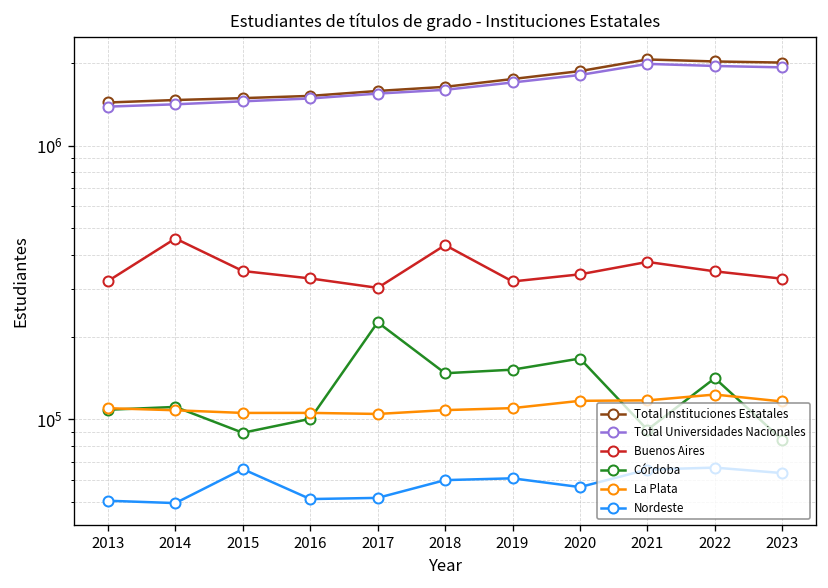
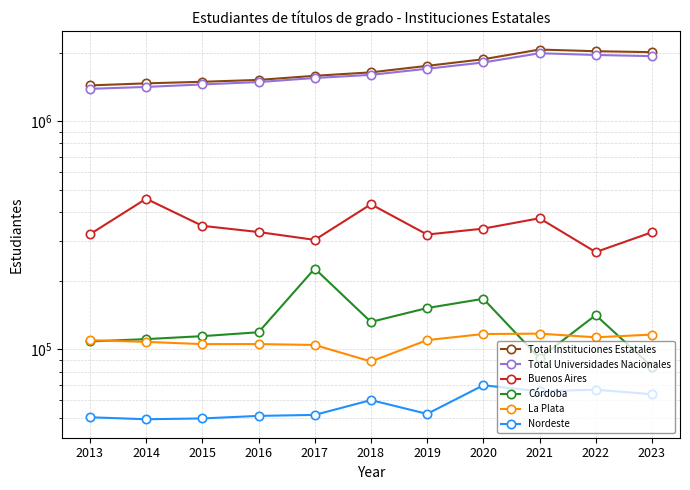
Córdoba, 2015: 89000 -> 110000
Nordeste, 2015: 66000 -> 50000
Córdoba, 2016: 100000 -> 120000
Córdoba, 2018: 150000 -> 130000
La Plata, 2018: 110000 -> 89000
Nordeste, 2019: 61000 -> 52000
Nordeste, 2020: 57000 -> 70000
Buenos Aires, 2022: 350000 -> 270000
La Plata, 2022: 120000 -> 110000
